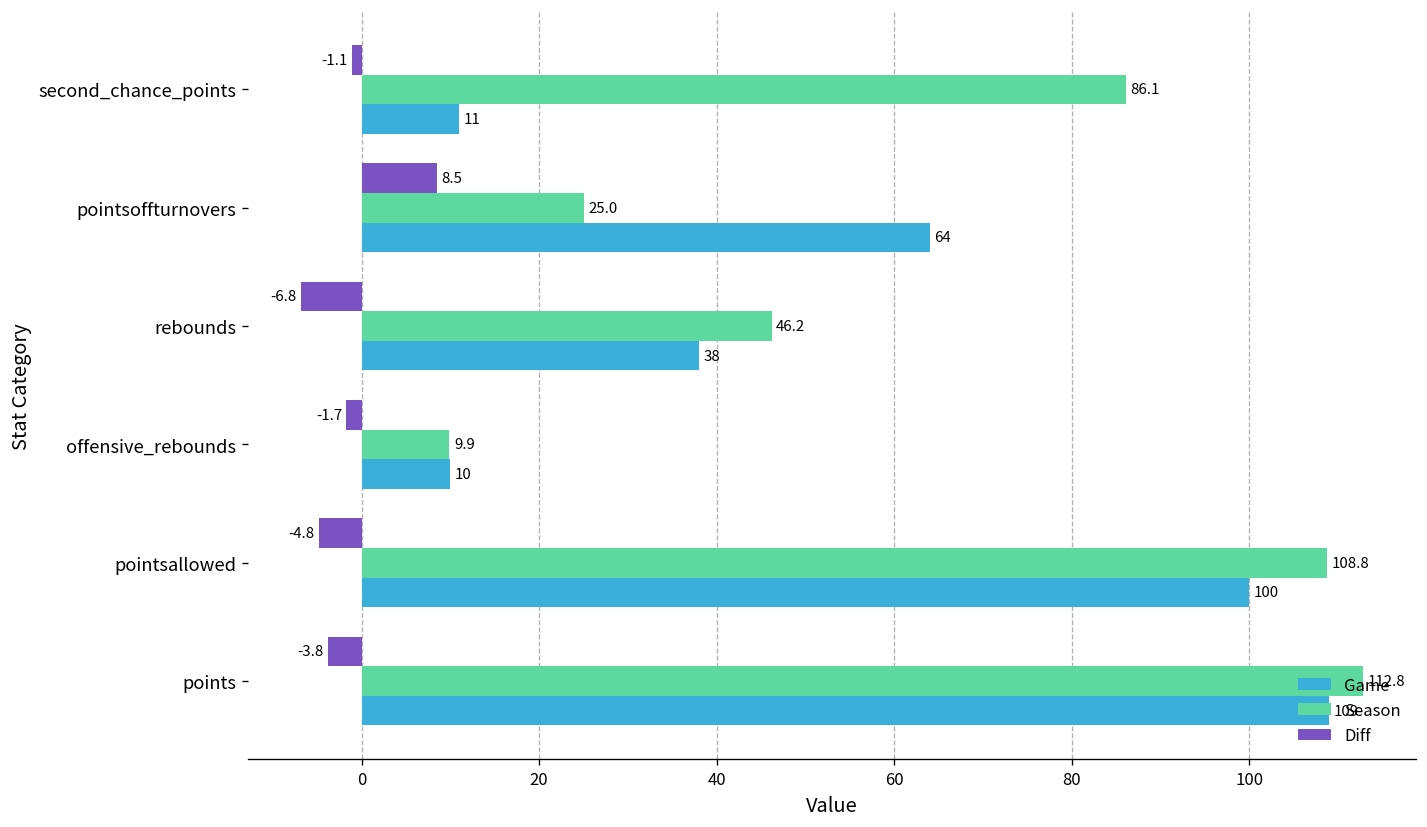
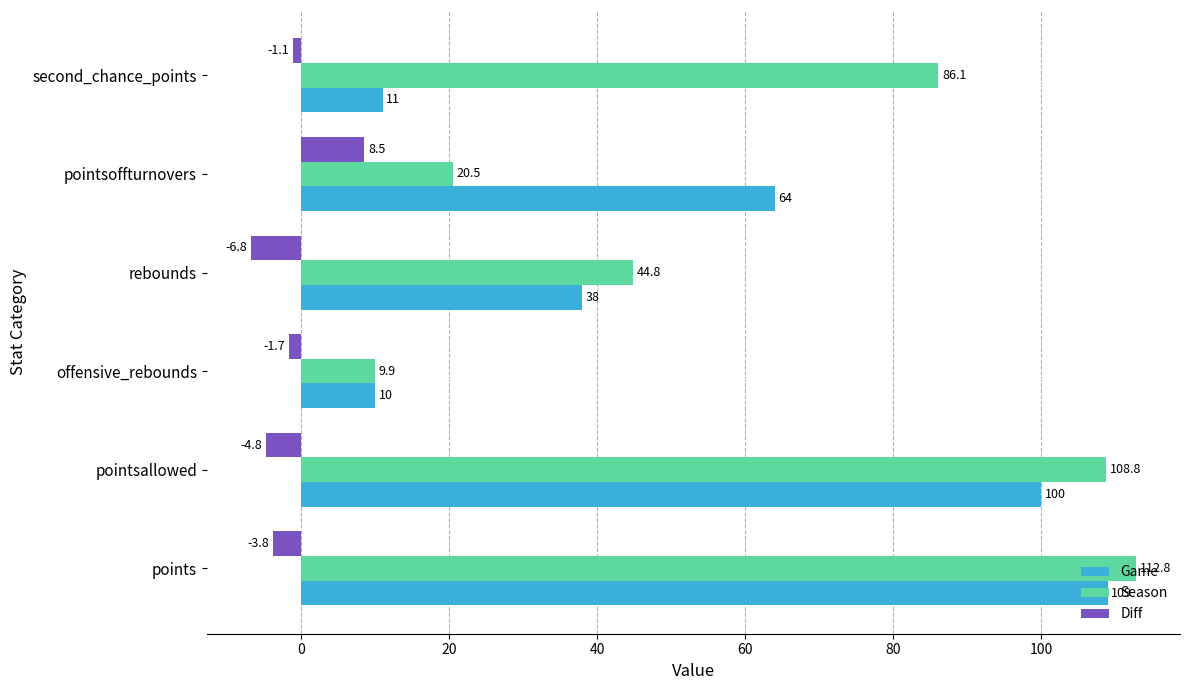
Season, pointsoffturnovers: 25.0 -> 20.5
Season, rebounds: 46.2 -> 44.8
